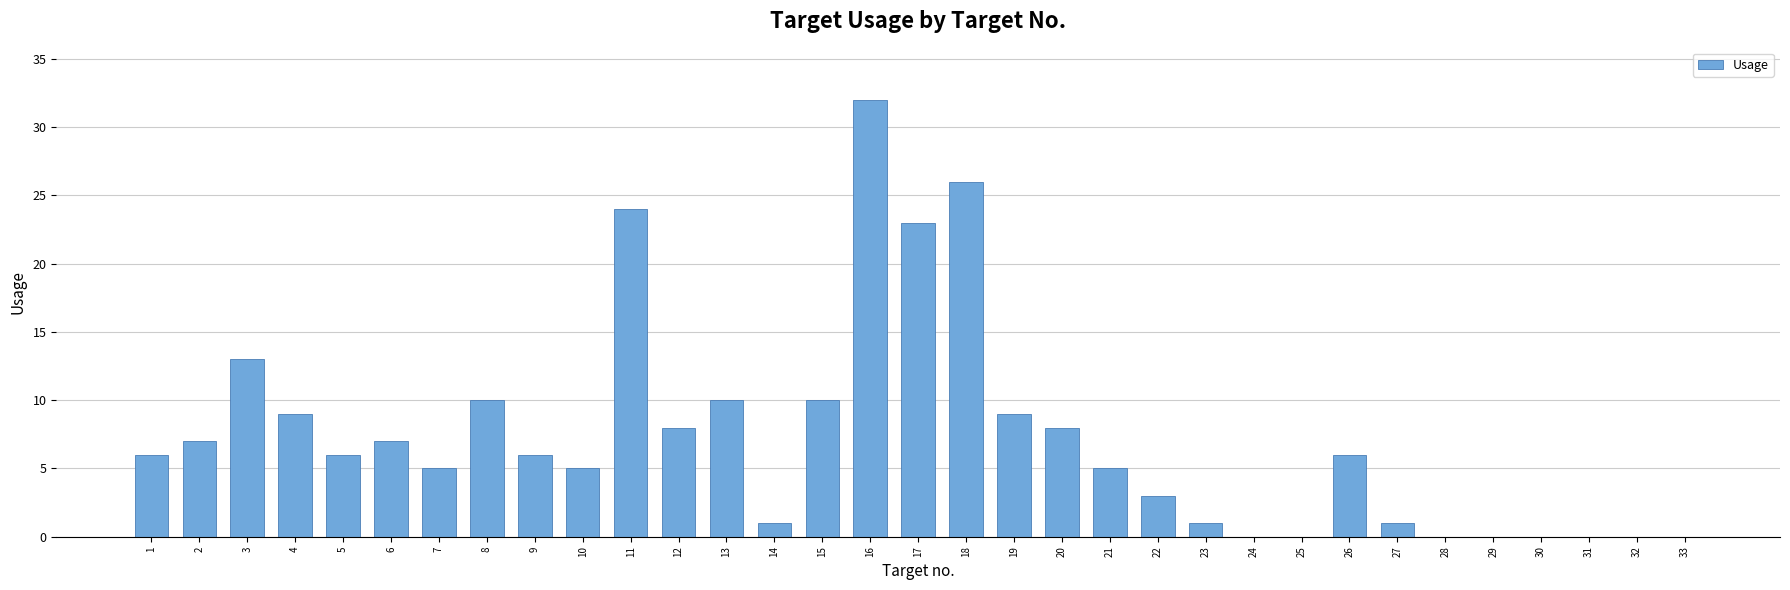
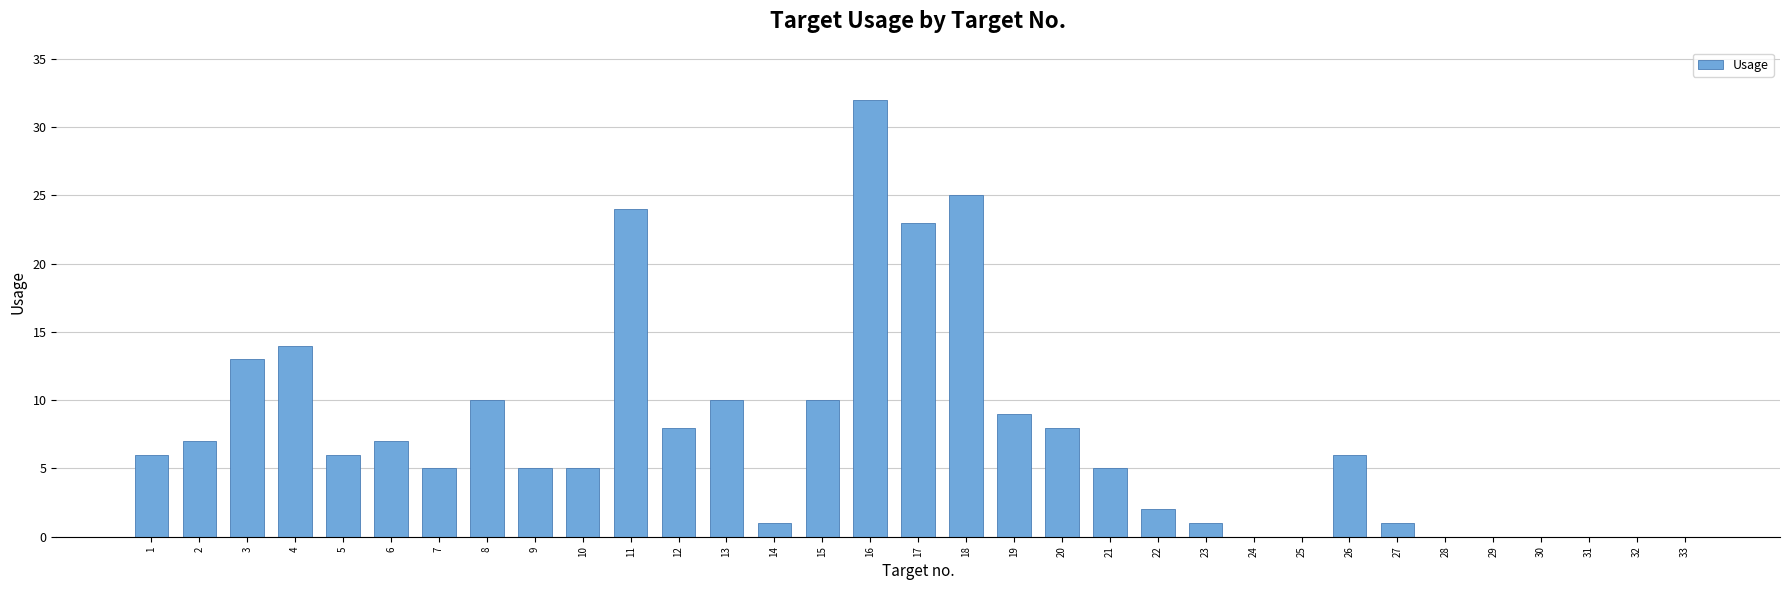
4: 9 -> 14
9: 6 -> 5
18: 26 -> 25
22: 3 -> 2
